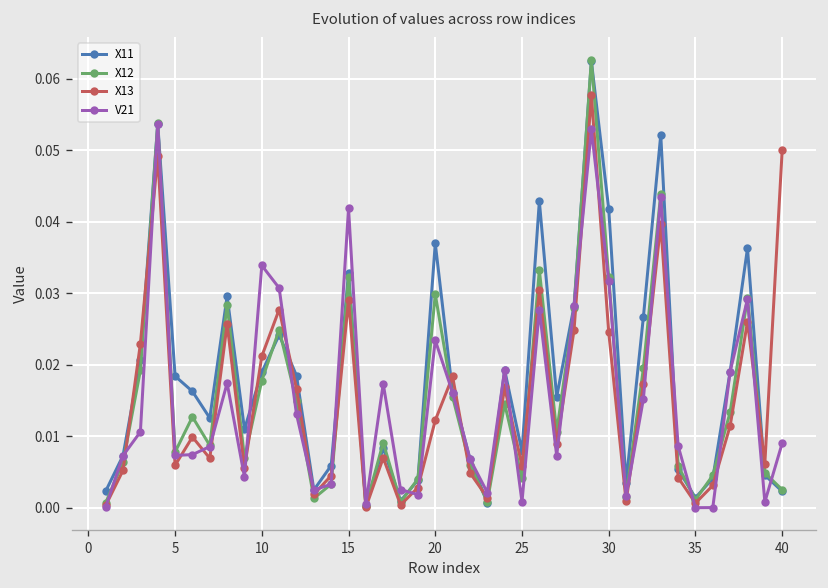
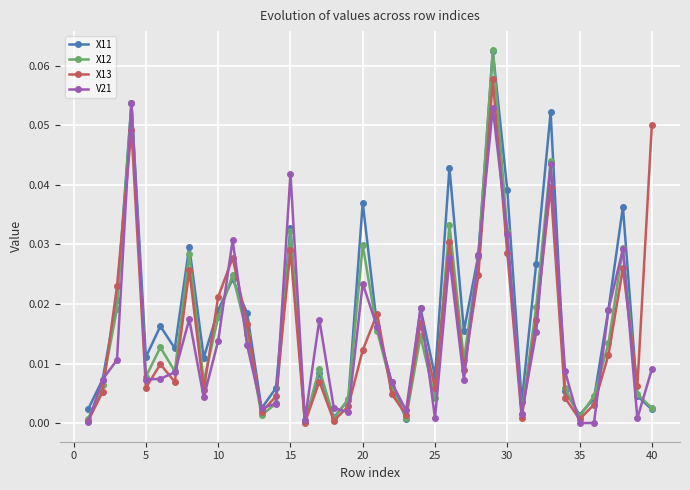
X11, 5: 0.018 -> 0.011
V21, 10: 0.034 -> 0.014
X11, 30: 0.042 -> 0.039
X13, 30: 0.025 -> 0.029
